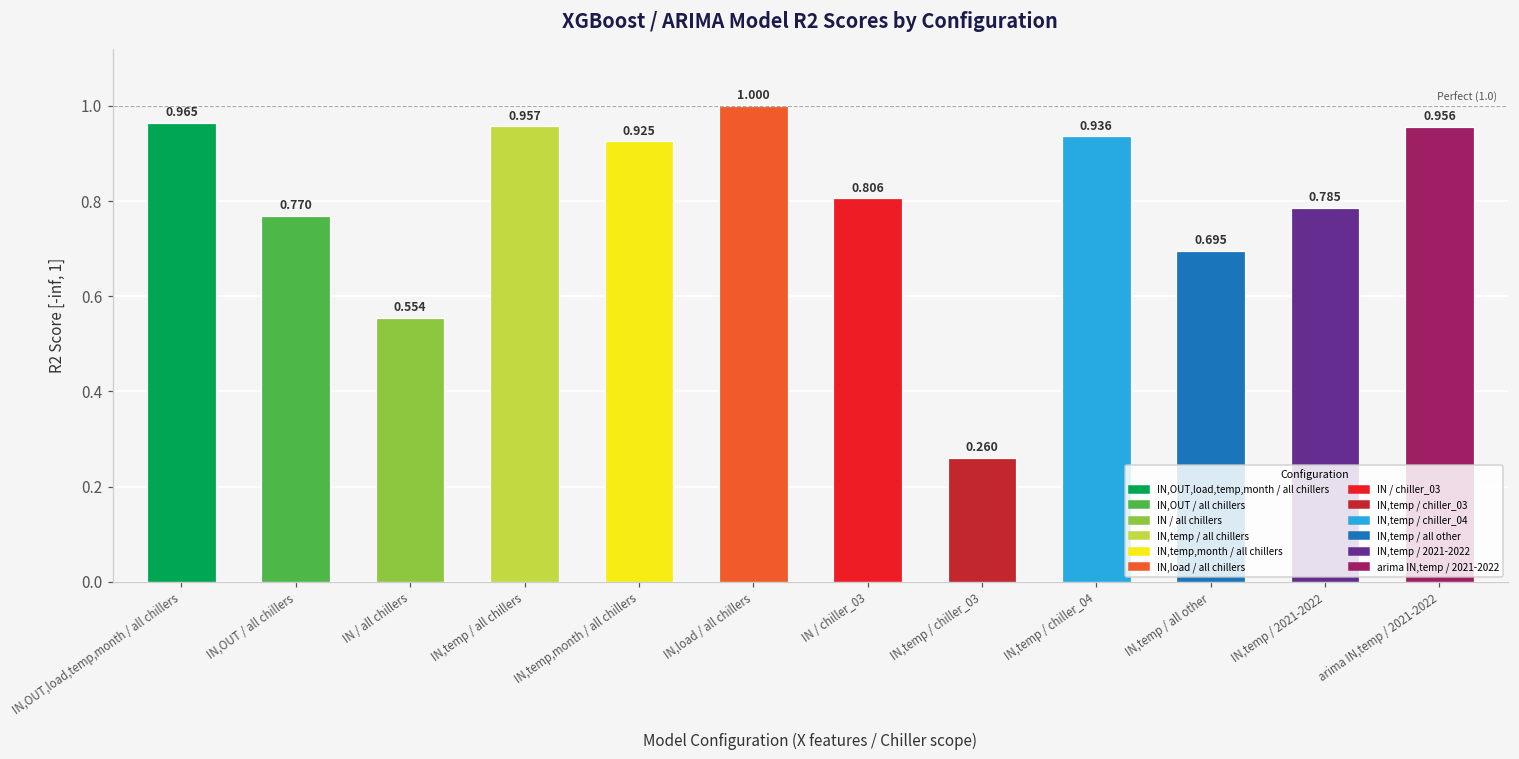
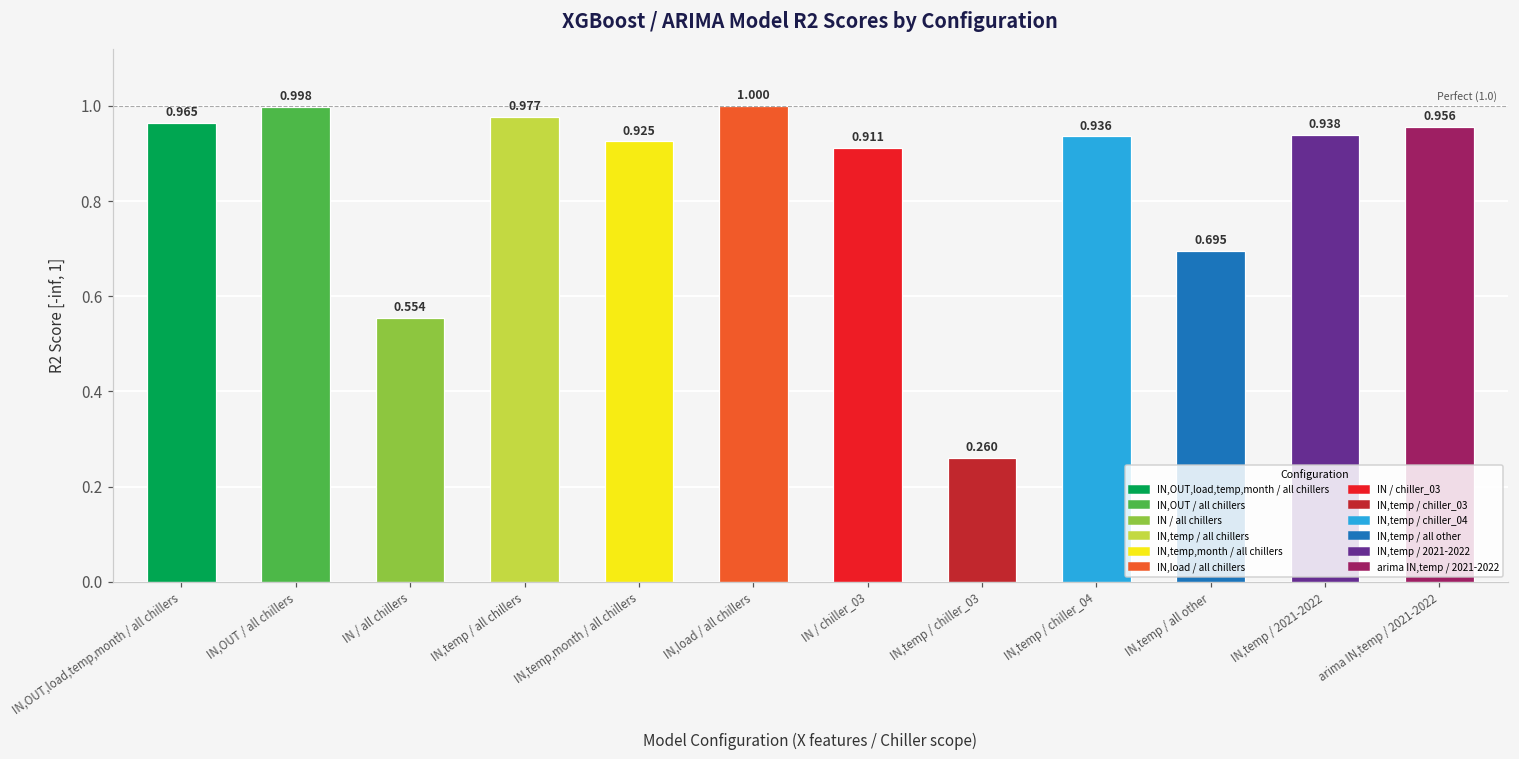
IN,OUT / all chillers: 0.770 -> 0.998
IN,temp / all chillers: 0.957 -> 0.977
IN / chiller_03: 0.806 -> 0.911
IN,temp / 2021-2022: 0.785 -> 0.938
